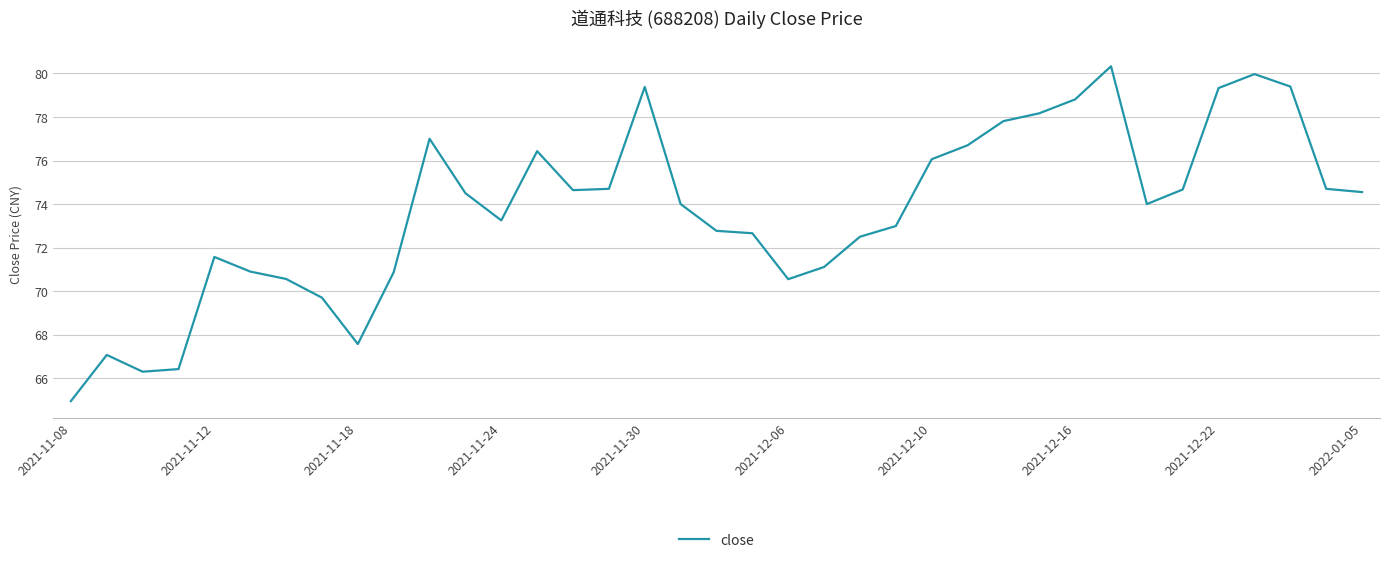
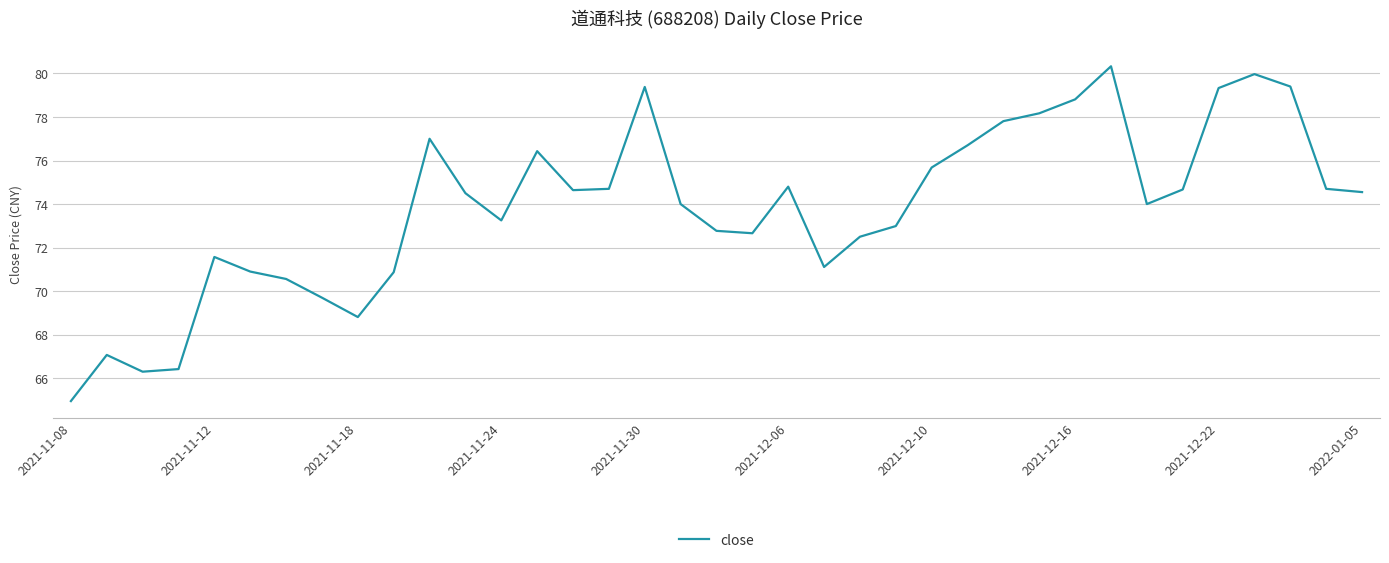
2021-11-18: 67.6 -> 68.8
2021-12-06: 70.6 -> 74.8
2021-12-10: 76.1 -> 75.7
